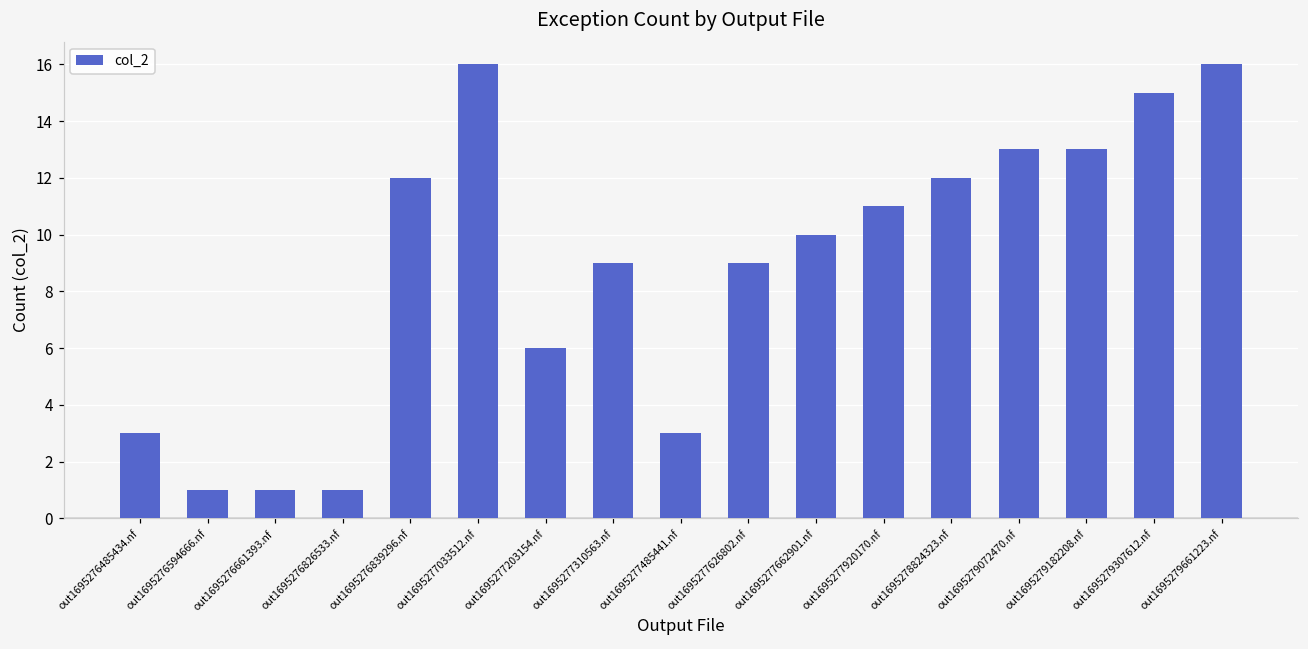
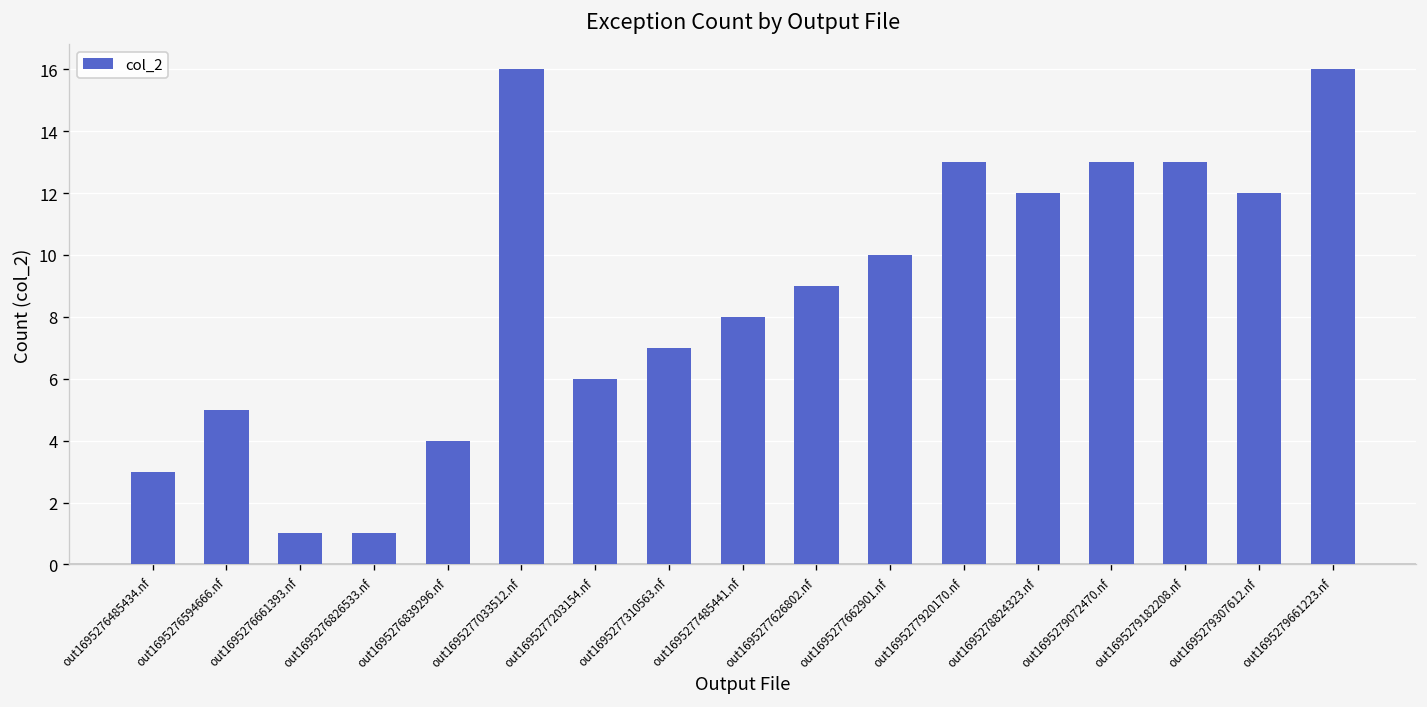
out1695276594666.nf: 1 -> 5
out1695276839296.nf: 12 -> 4
out1695277310563.nf: 9 -> 7
out1695277485441.nf: 3 -> 8
out1695277920170.nf: 11 -> 13
out1695279307612.nf: 15 -> 12
